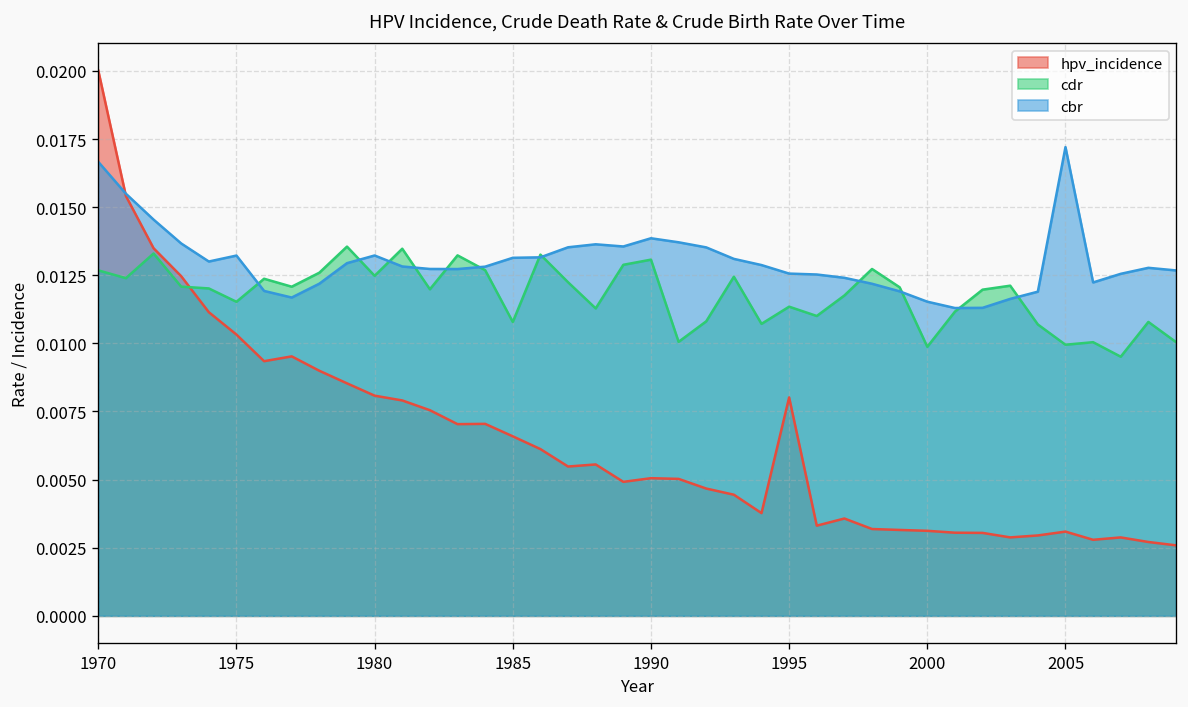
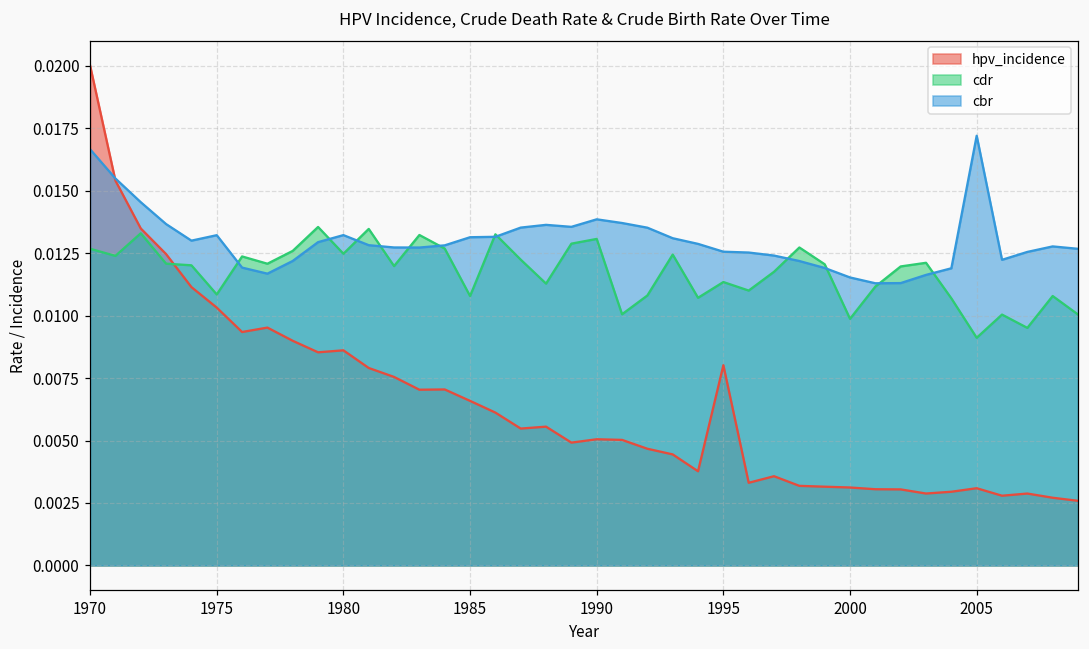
cdr, 1975: 0.0115 -> 0.0109
hpv_incidence, 1980: 0.0081 -> 0.0086
cdr, 2005: 0.0100 -> 0.0091
